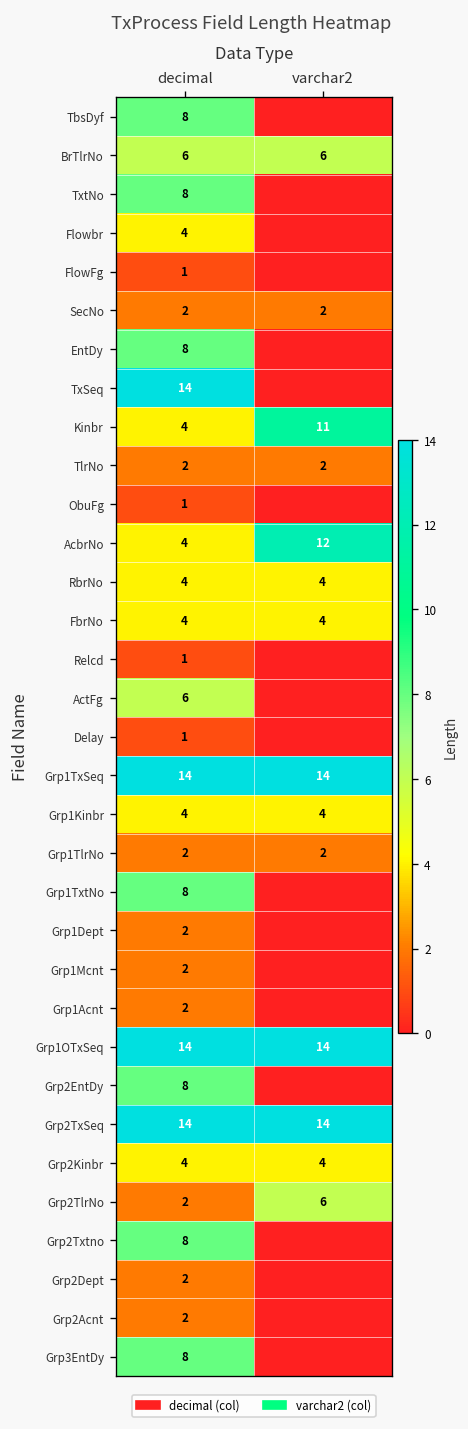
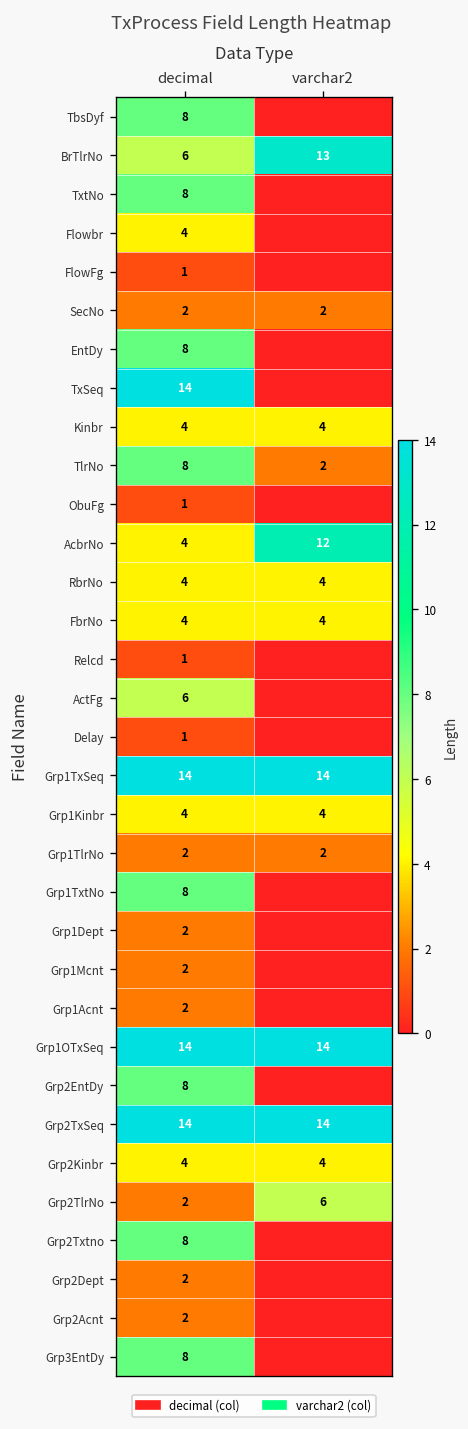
BrTlrNo, varchar2: 6 -> 13
Kinbr, varchar2: 11 -> 4
TlrNo, decimal: 2 -> 8
